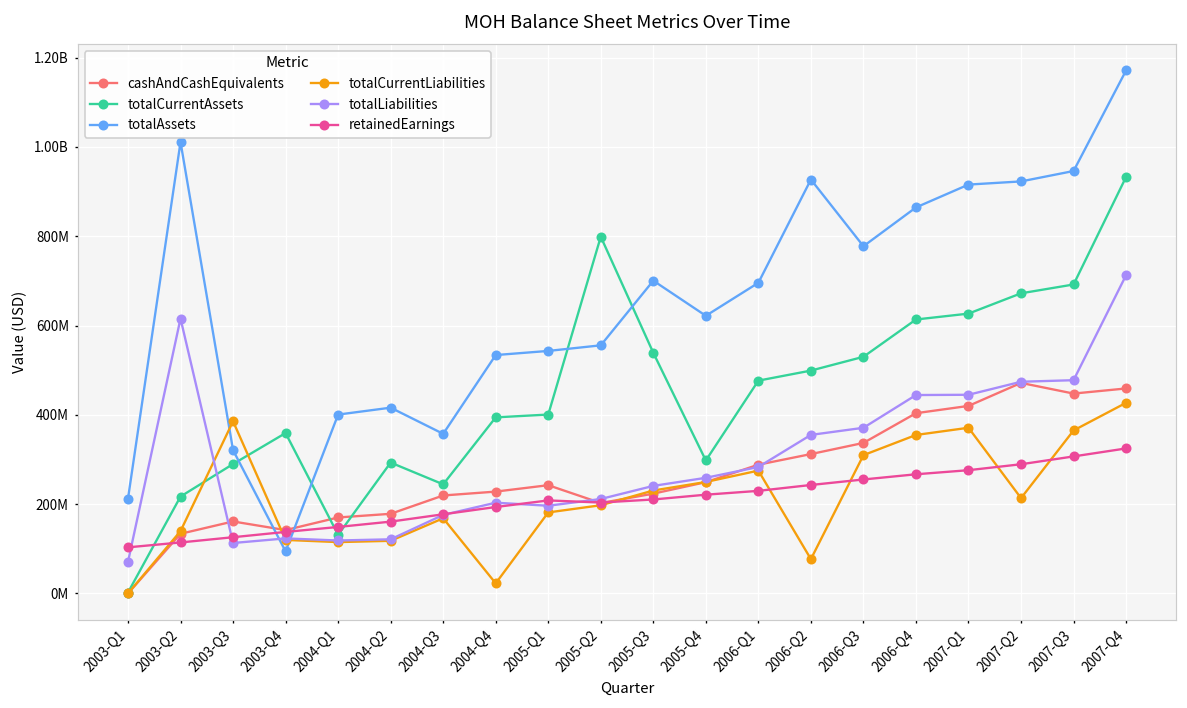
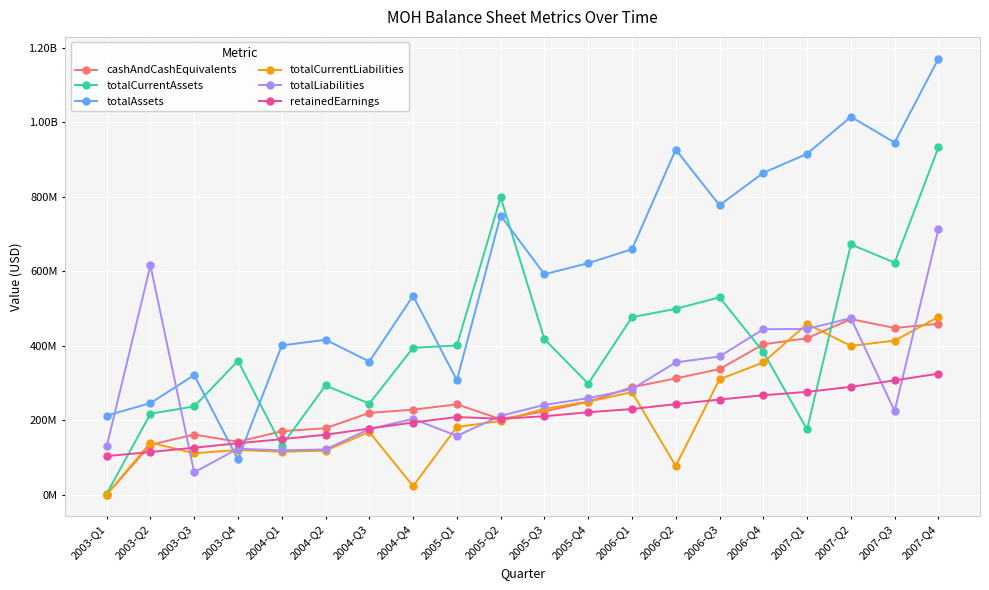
totalLiabilities, 2003-Q1: 70000000 -> 130000000
totalAssets, 2003-Q2: 1010000000 -> 250000000
totalCurrentAssets, 2003-Q3: 290000000 -> 240000000
totalCurrentLiabilities, 2003-Q3: 390000000 -> 110000000
totalLiabilities, 2003-Q3: 110000000 -> 60000000
totalAssets, 2005-Q1: 540000000 -> 310000000
totalLiabilities, 2005-Q1: 200000000 -> 160000000
totalAssets, 2005-Q2: 560000000 -> 750000000
totalCurrentAssets, 2005-Q3: 540000000 -> 420000000
totalAssets, 2005-Q3: 700000000 -> 590000000
totalAssets, 2006-Q1: 700000000 -> 660000000
totalCurrentAssets, 2006-Q4: 610000000 -> 380000000
totalCurrentAssets, 2007-Q1: 630000000 -> 170000000
totalCurrentLiabilities, 2007-Q1: 370000000 -> 460000000
totalAssets, 2007-Q2: 920000000 -> 1020000000
totalCurrentLiabilities, 2007-Q2: 210000000 -> 400000000
totalCurrentAssets, 2007-Q3: 690000000 -> 620000000
totalCurrentLiabilities, 2007-Q3: 370000000 -> 410000000
totalLiabilities, 2007-Q3: 480000000 -> 220000000
totalCurrentLiabilities, 2007-Q4: 430000000 -> 480000000
